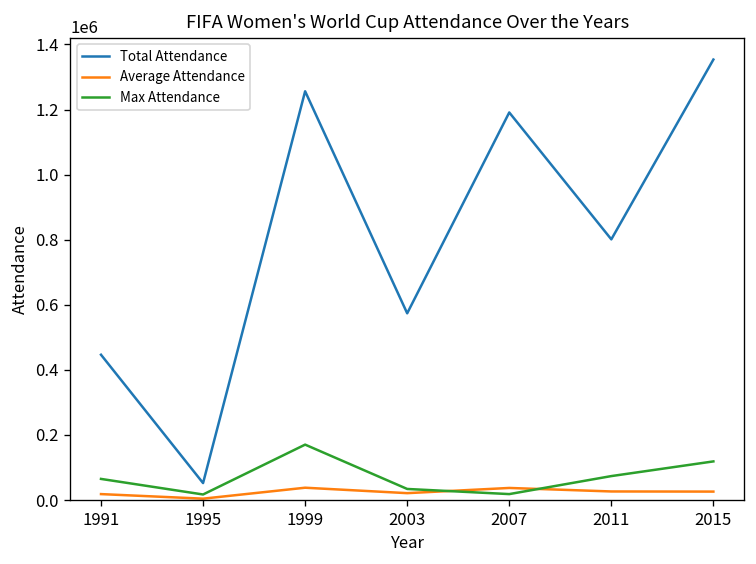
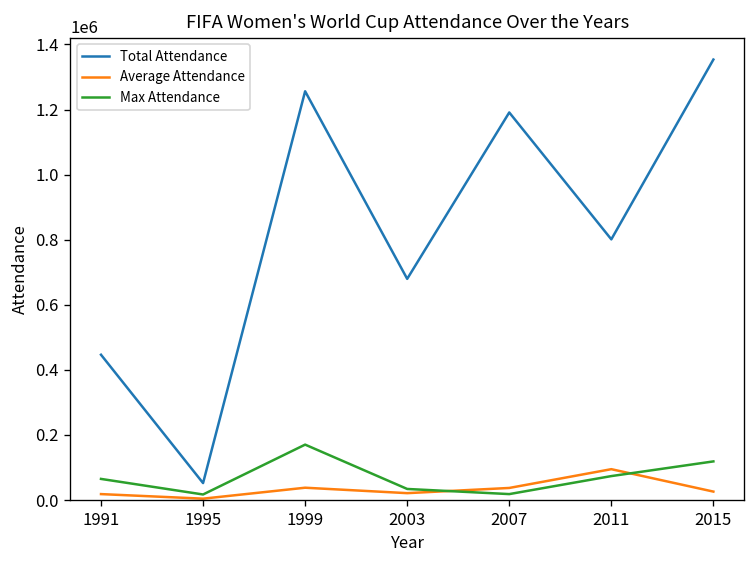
Total Attendance, 2003: 570000 -> 680000
Average Attendance, 2011: 30000 -> 90000
